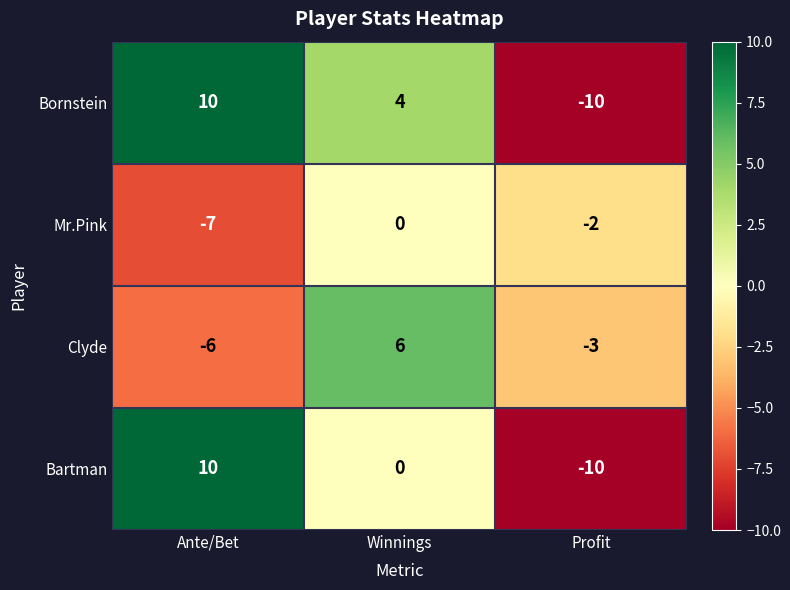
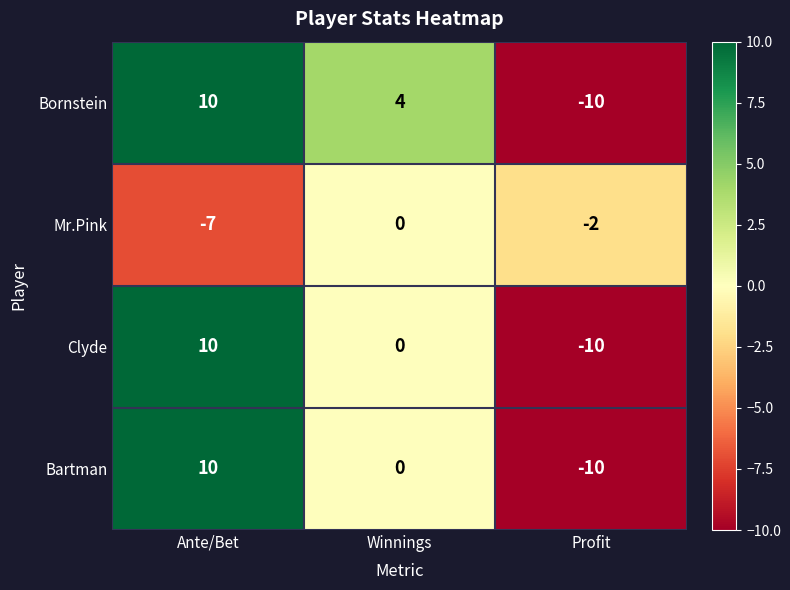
Clyde, Ante/Bet: -6 -> 10
Clyde, Winnings: 6 -> 0
Clyde, Profit: -3 -> -10
